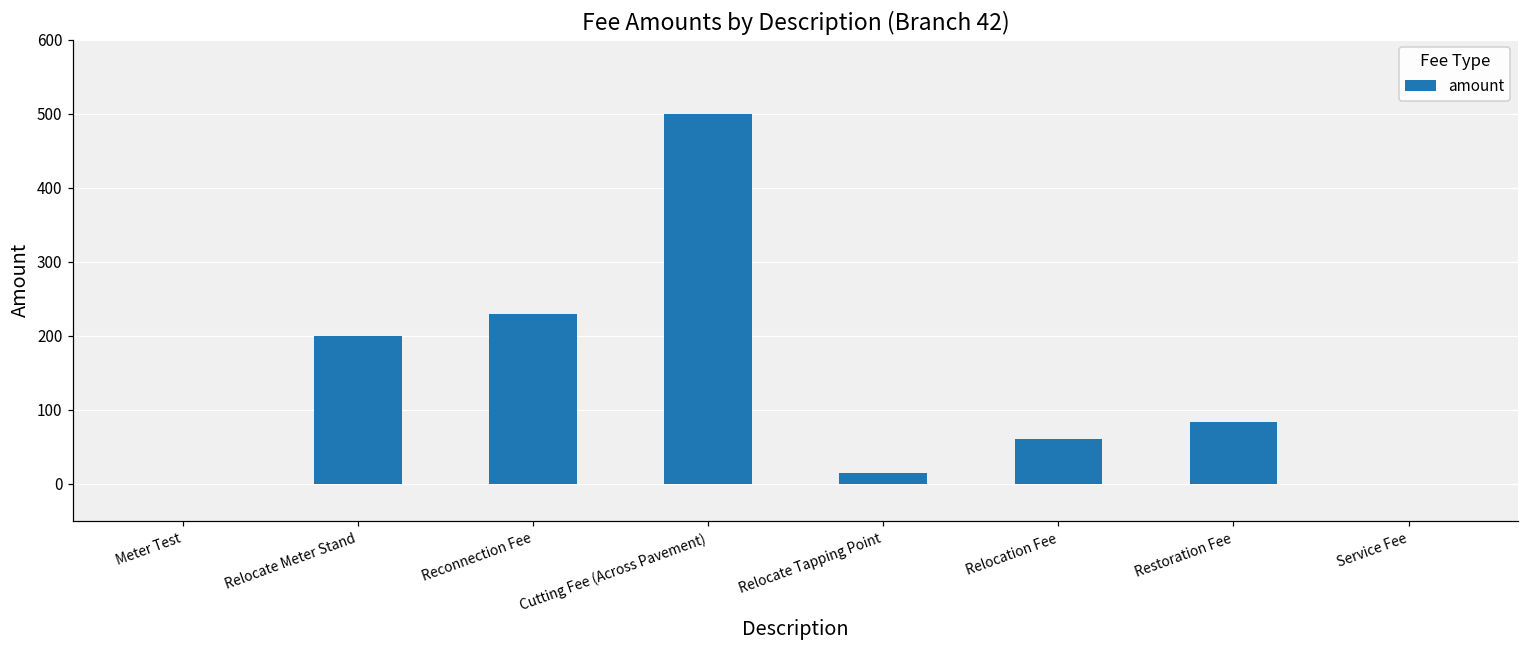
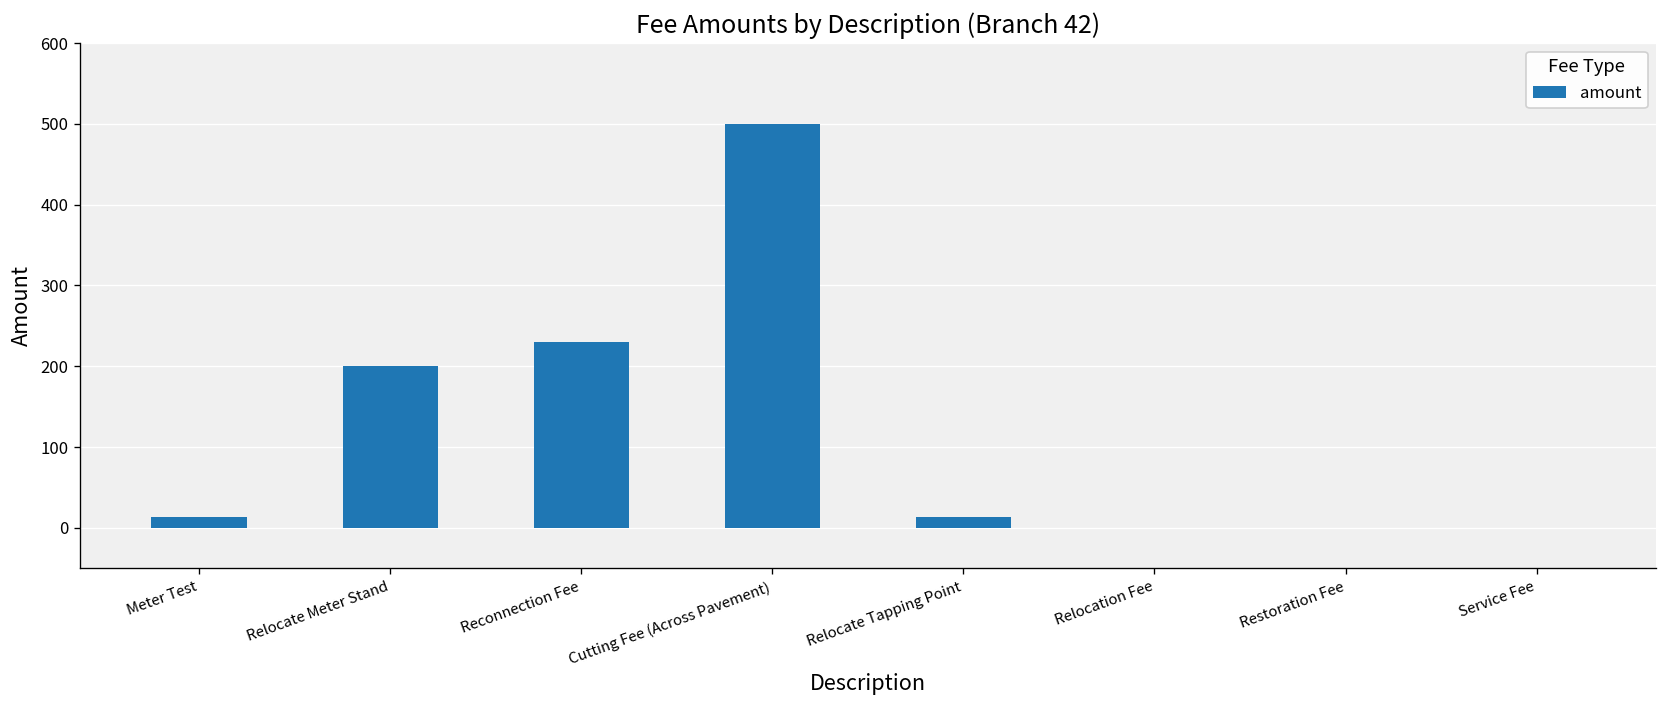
Meter Test: 0 -> 10
Relocation Fee: 60 -> 0
Restoration Fee: 80 -> 0
